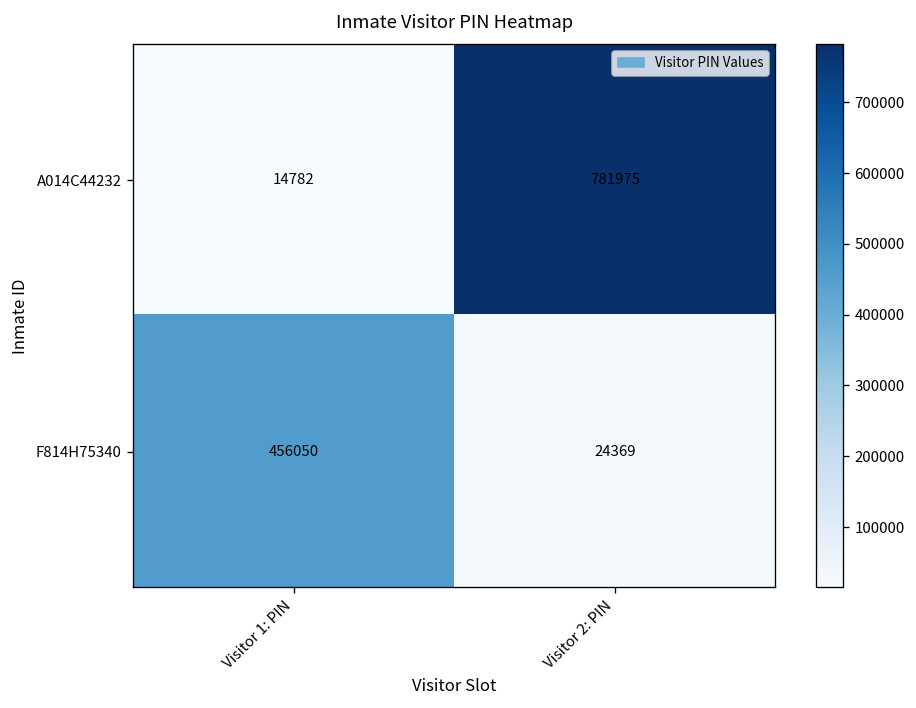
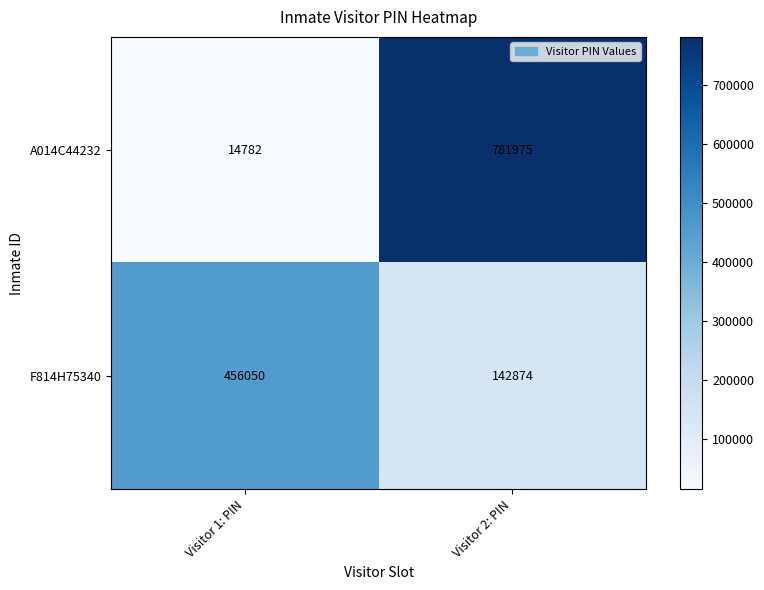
F814H75340, Visitor 2: PIN: 24369 -> 142874
